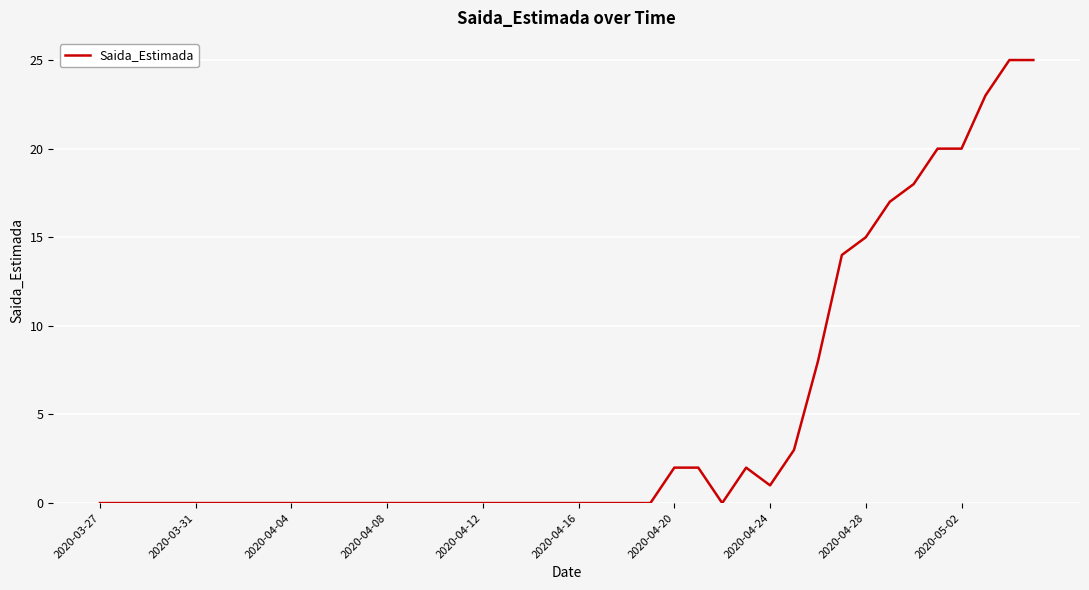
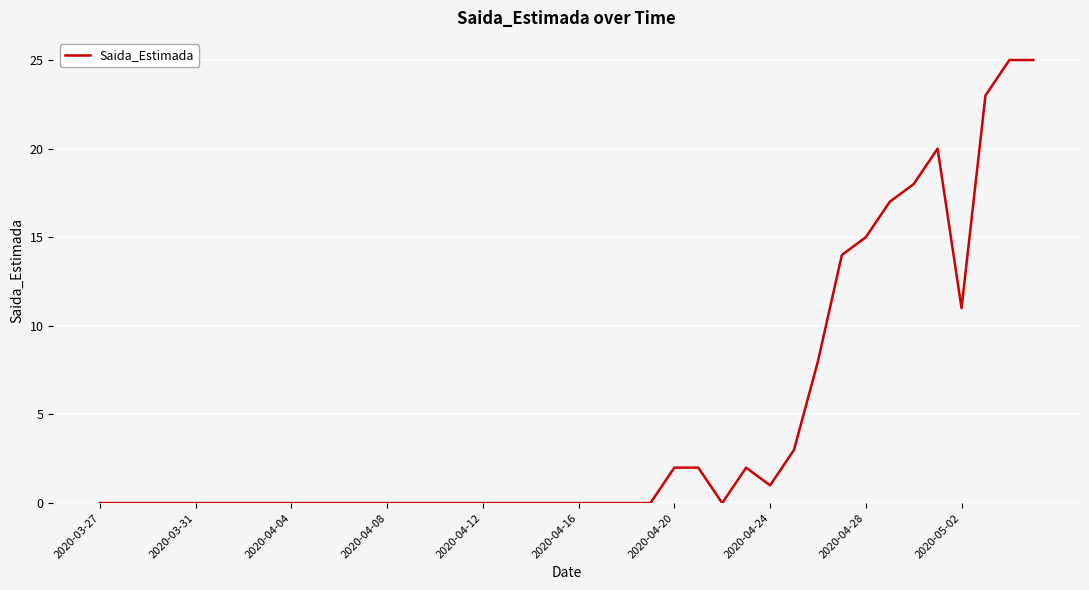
2020-05-02: 20 -> 11
